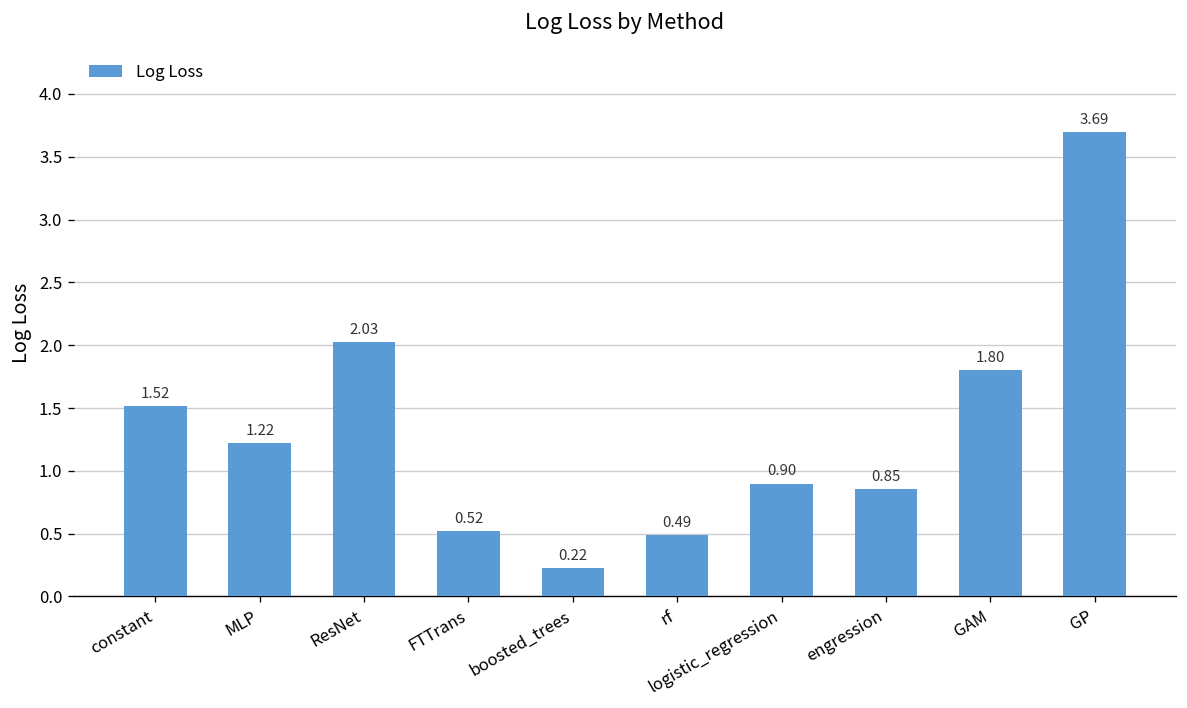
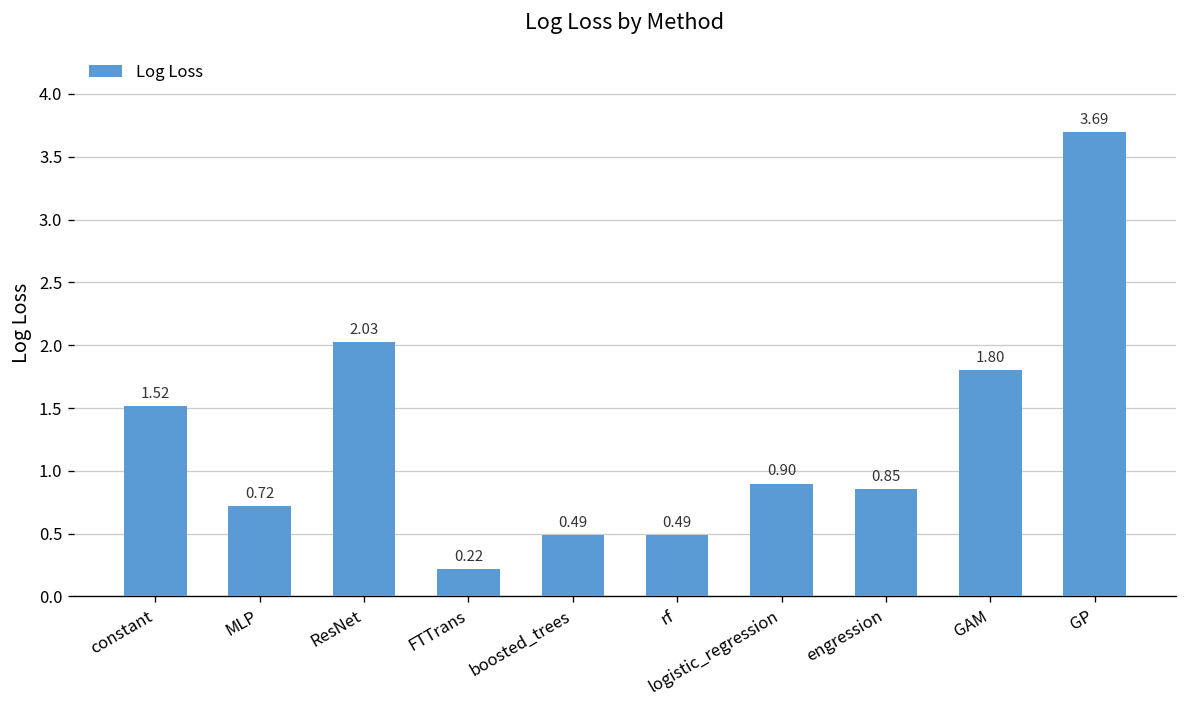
MLP: 1.22 -> 0.72
FTTrans: 0.52 -> 0.22
boosted_trees: 0.22 -> 0.49
